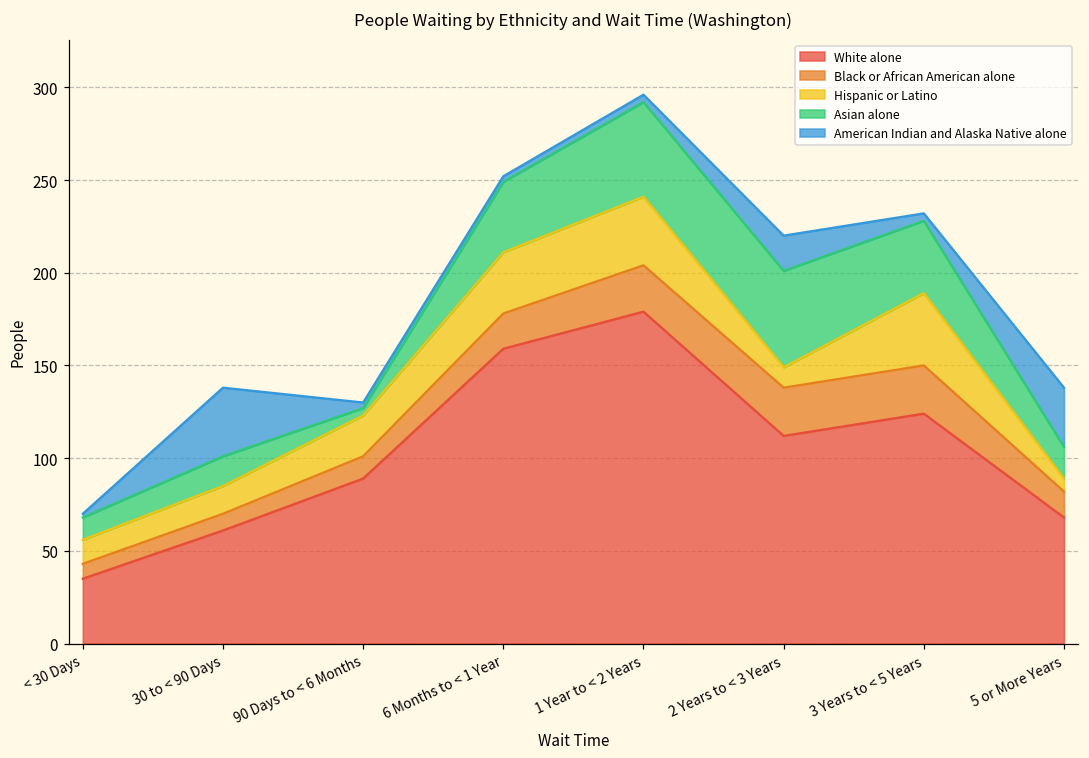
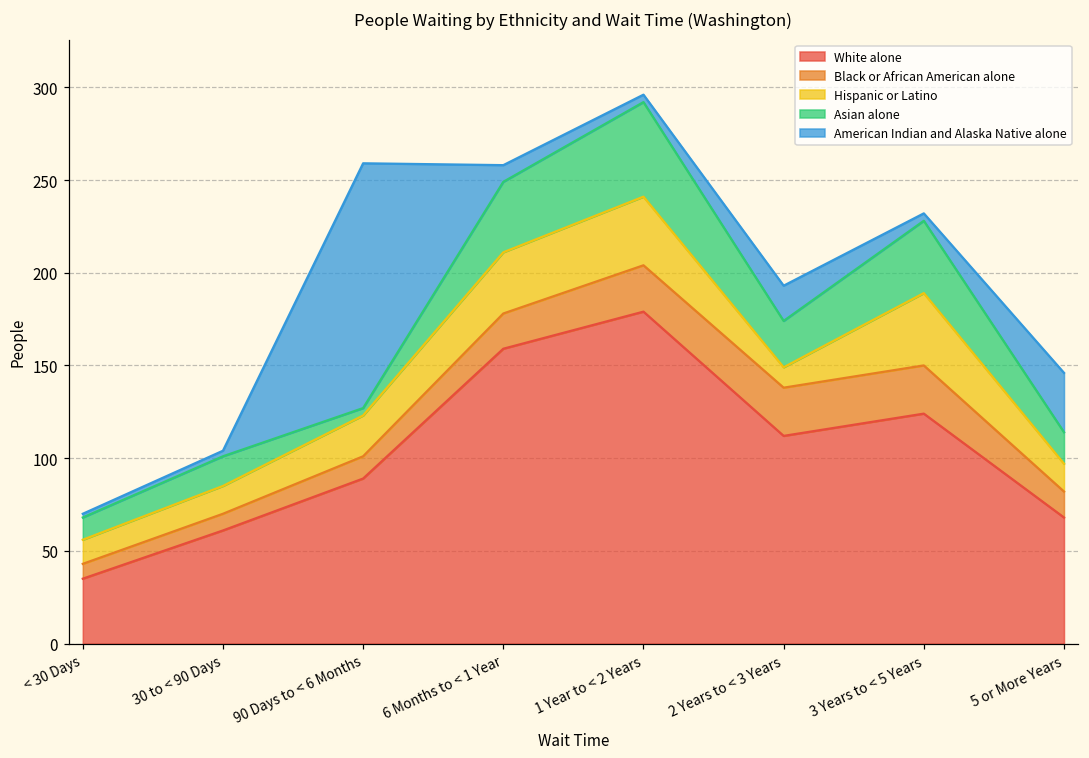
American Indian and Alaska Native alone, 30 to < 90 Days: 37 -> 3
American Indian and Alaska Native alone, 90 Days to < 6 Months: 3 -> 132
American Indian and Alaska Native alone, 6 Months to < 1 Year: 3 -> 9
Asian alone, 2 Years to < 3 Years: 52 -> 25
Hispanic or Latino, 5 or More Years: 7 -> 15
